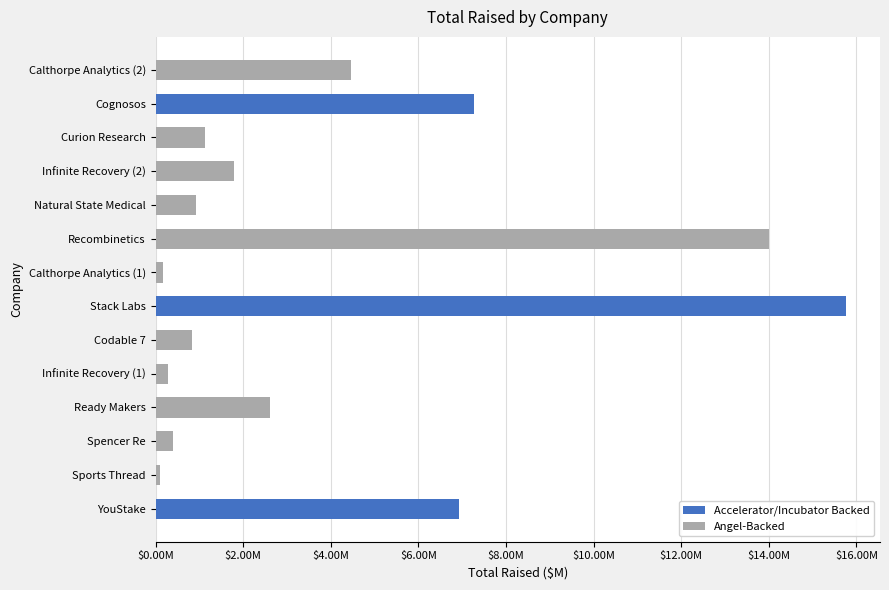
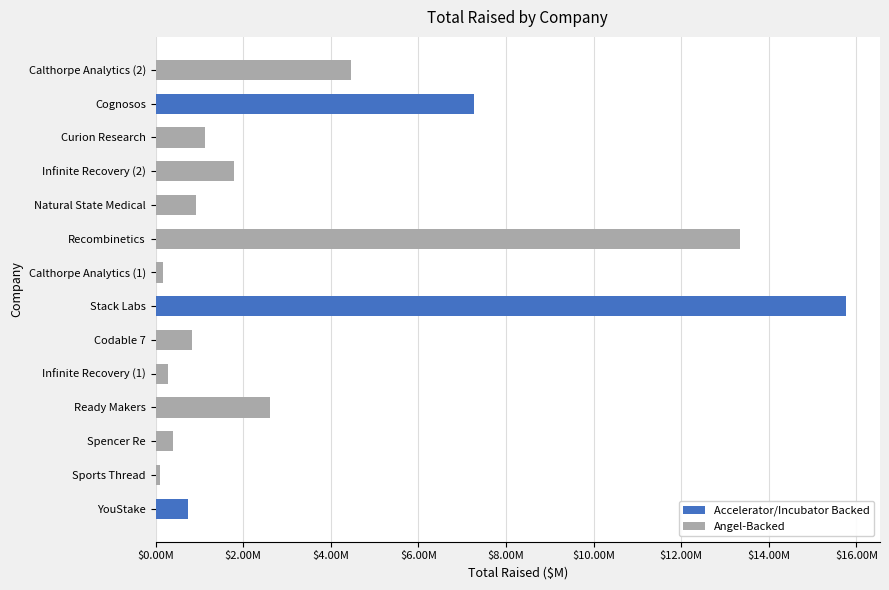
Angel-Backed, Recombinetics: $14000000 -> $13300000
Accelerator/Incubator Backed, YouStake: $6900000 -> $700000
